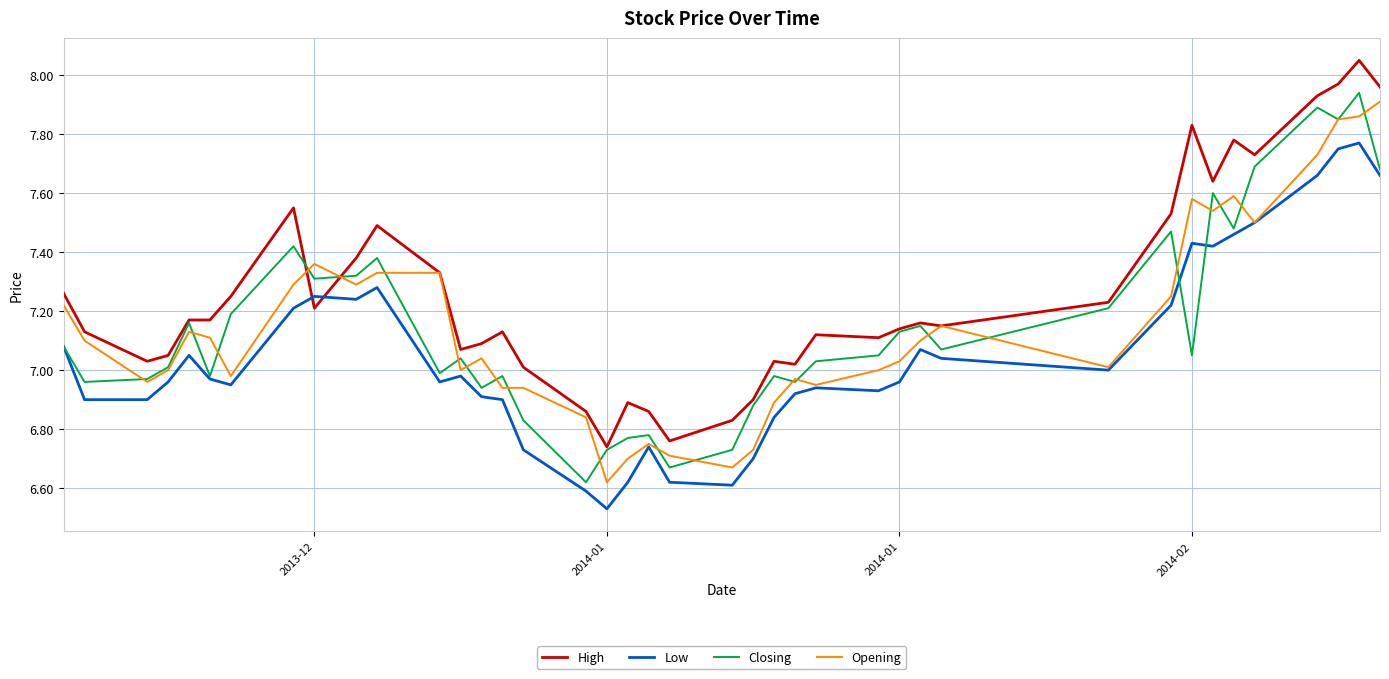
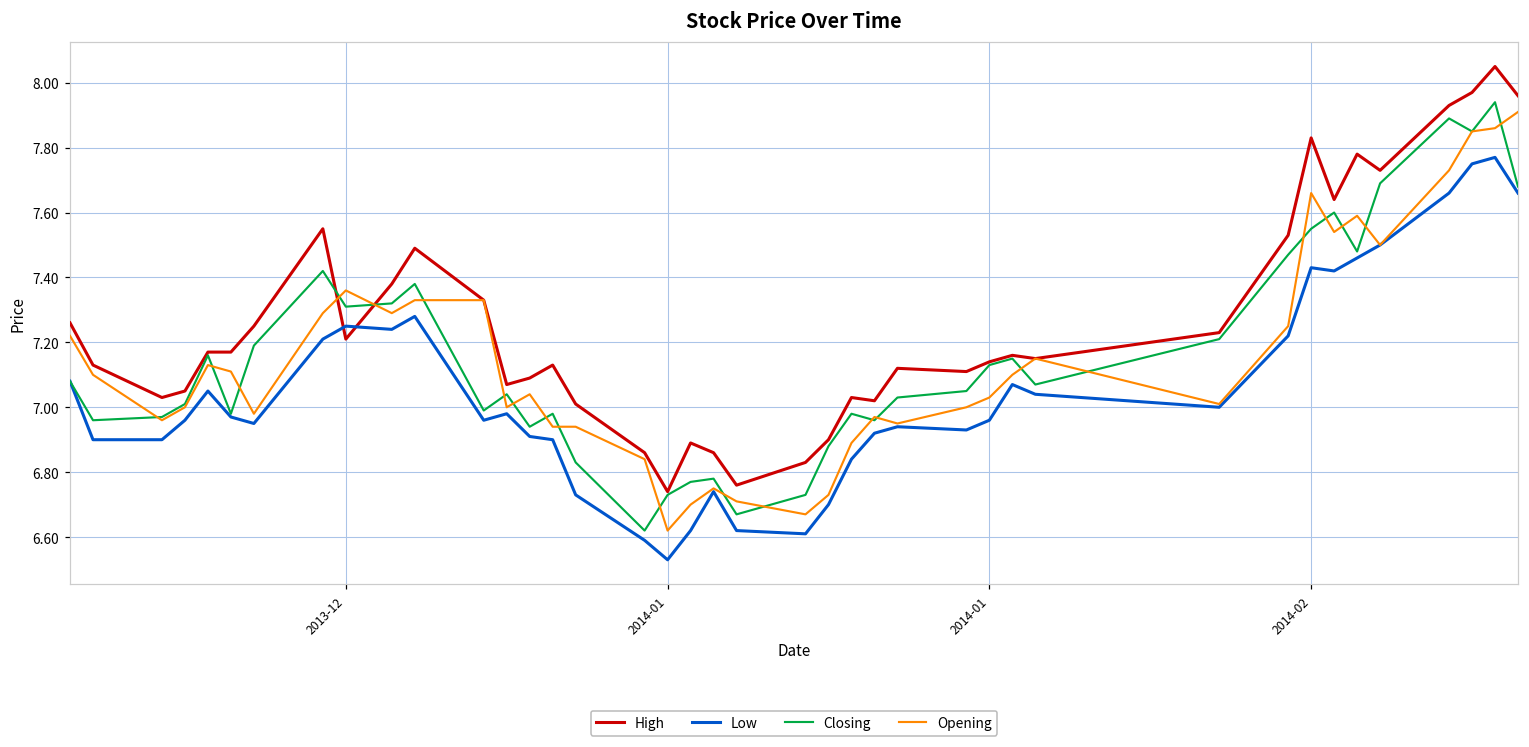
Closing, 2014-02: 7.05 -> 7.55
Opening, 2014-02: 7.58 -> 7.66
